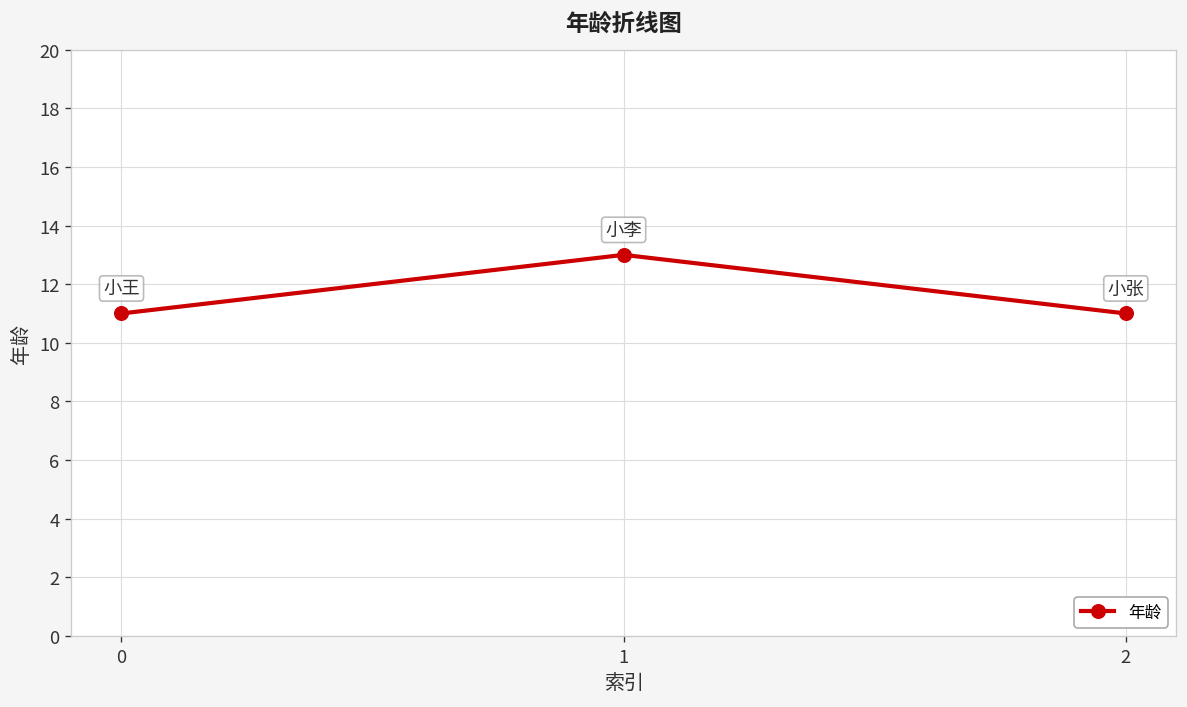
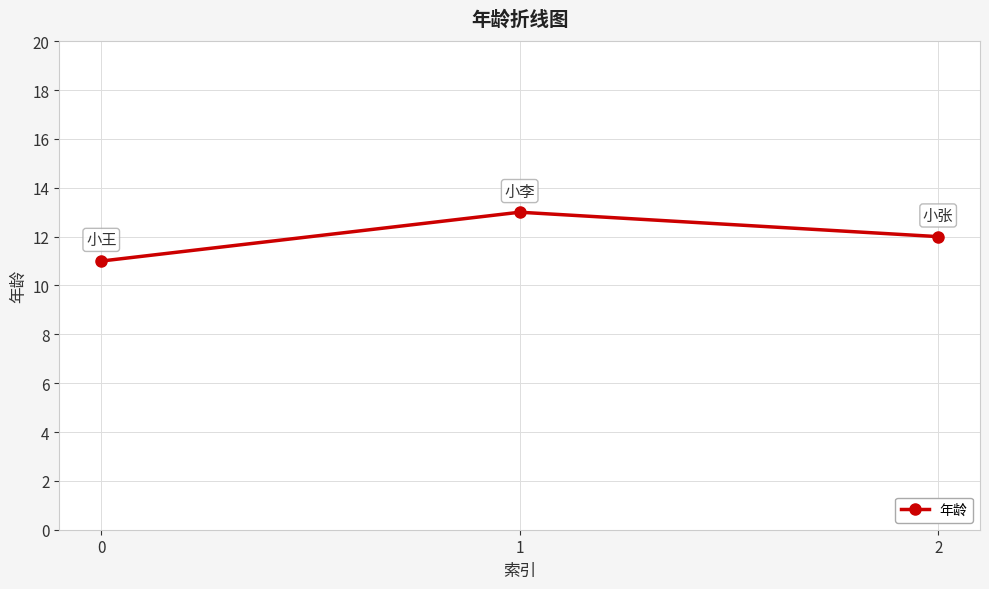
2: 11 -> 12
